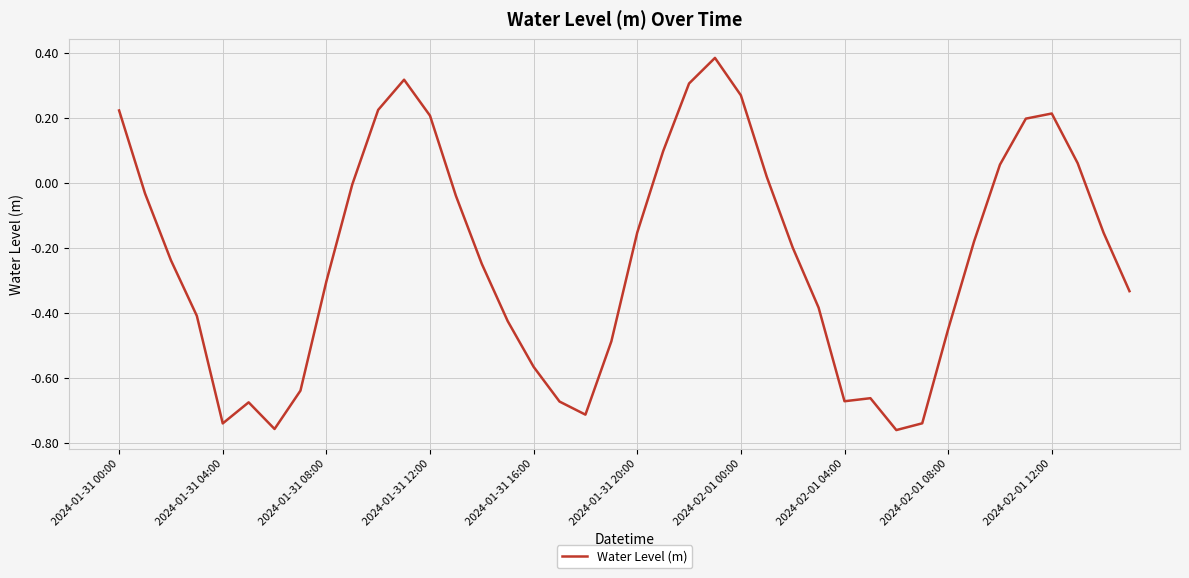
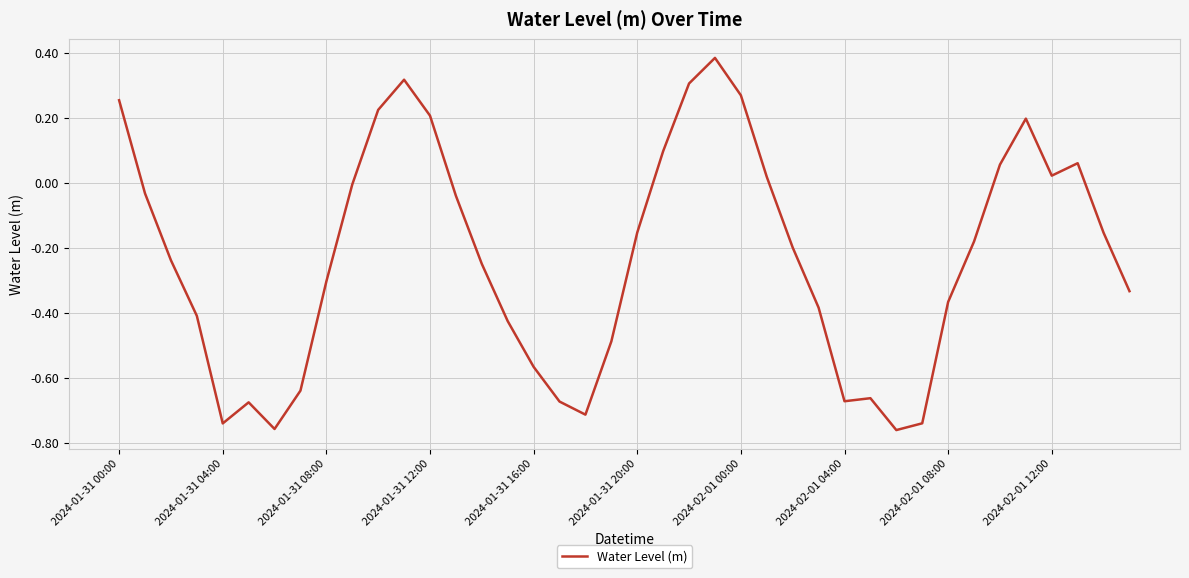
2024-01-31 00:00: 0.22 -> 0.25
2024-02-01 08:00: -0.45 -> -0.37
2024-02-01 12:00: 0.21 -> 0.02
